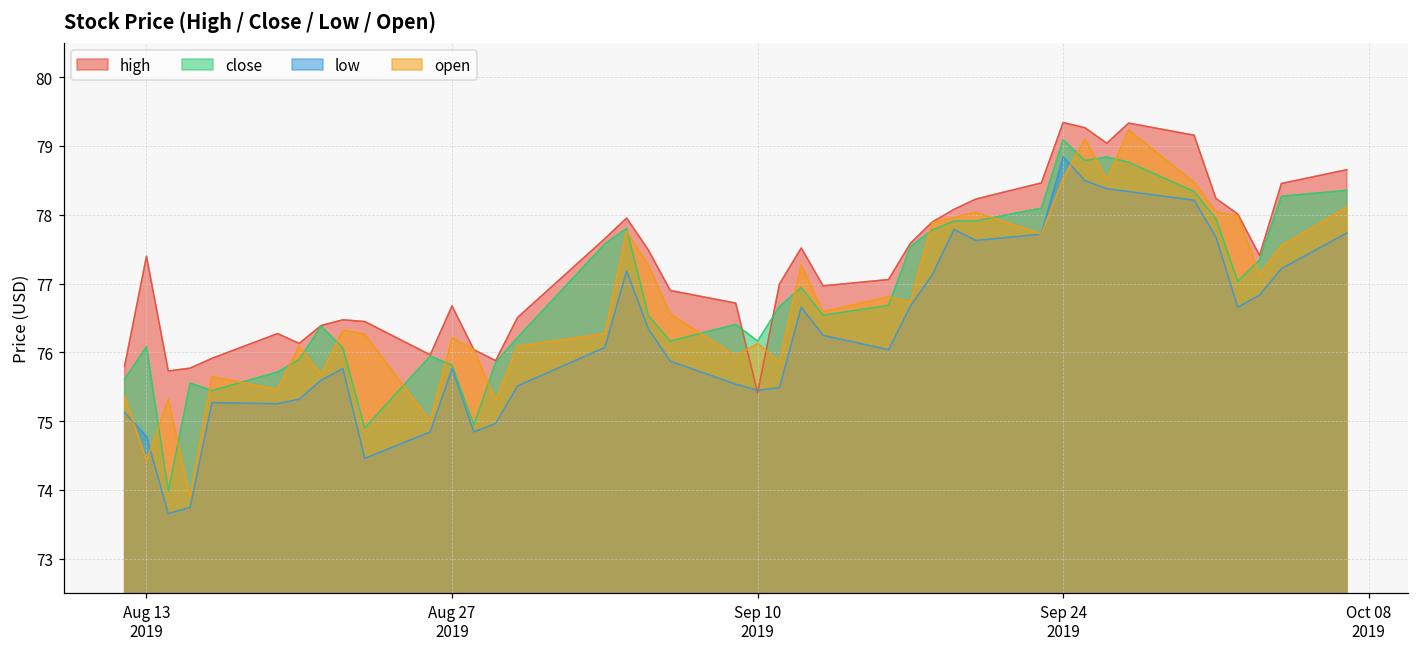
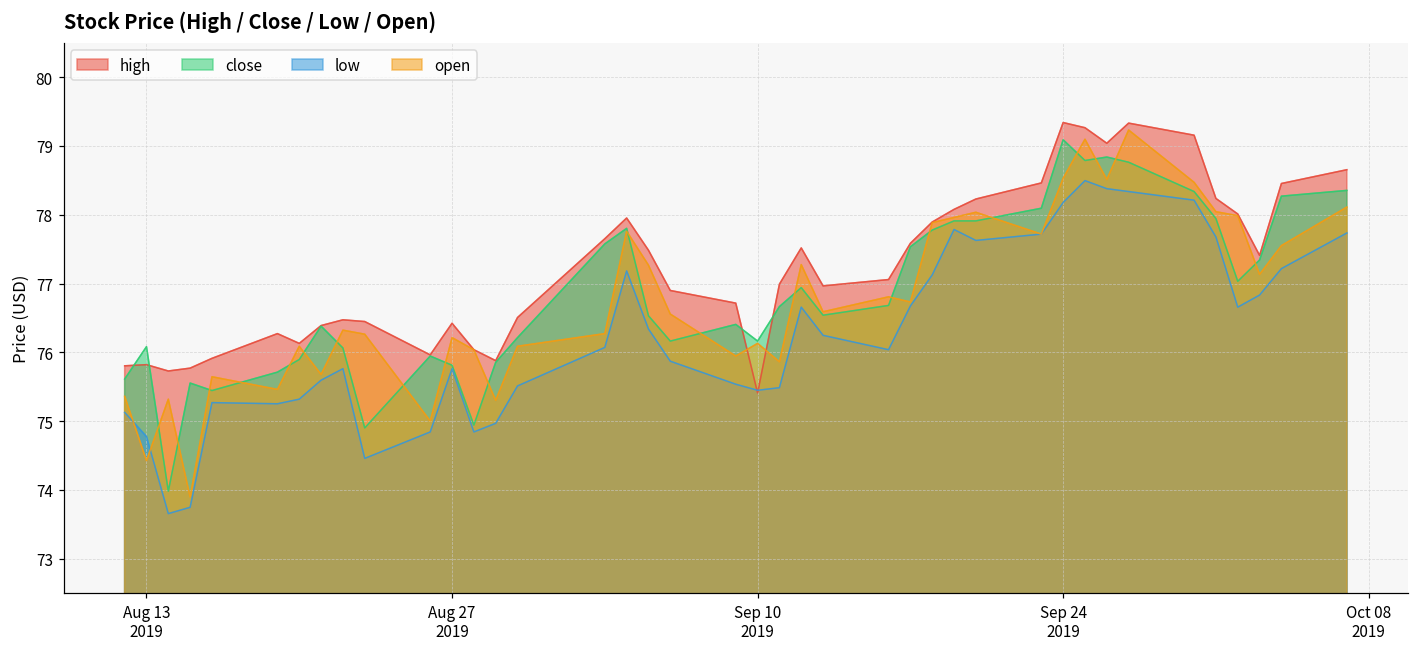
high, Aug 13 2019: 77.4 -> 75.8
high, Aug 27 2019: 76.7 -> 76.4
low, Sep 24 2019: 78.8 -> 78.2
